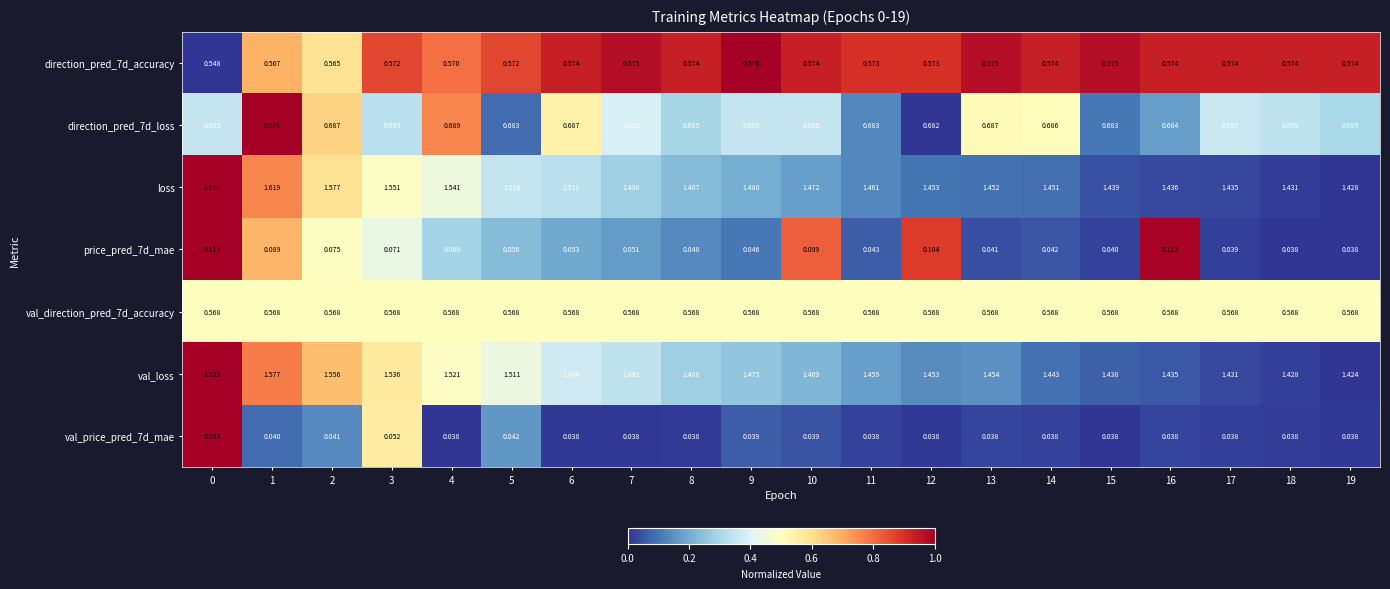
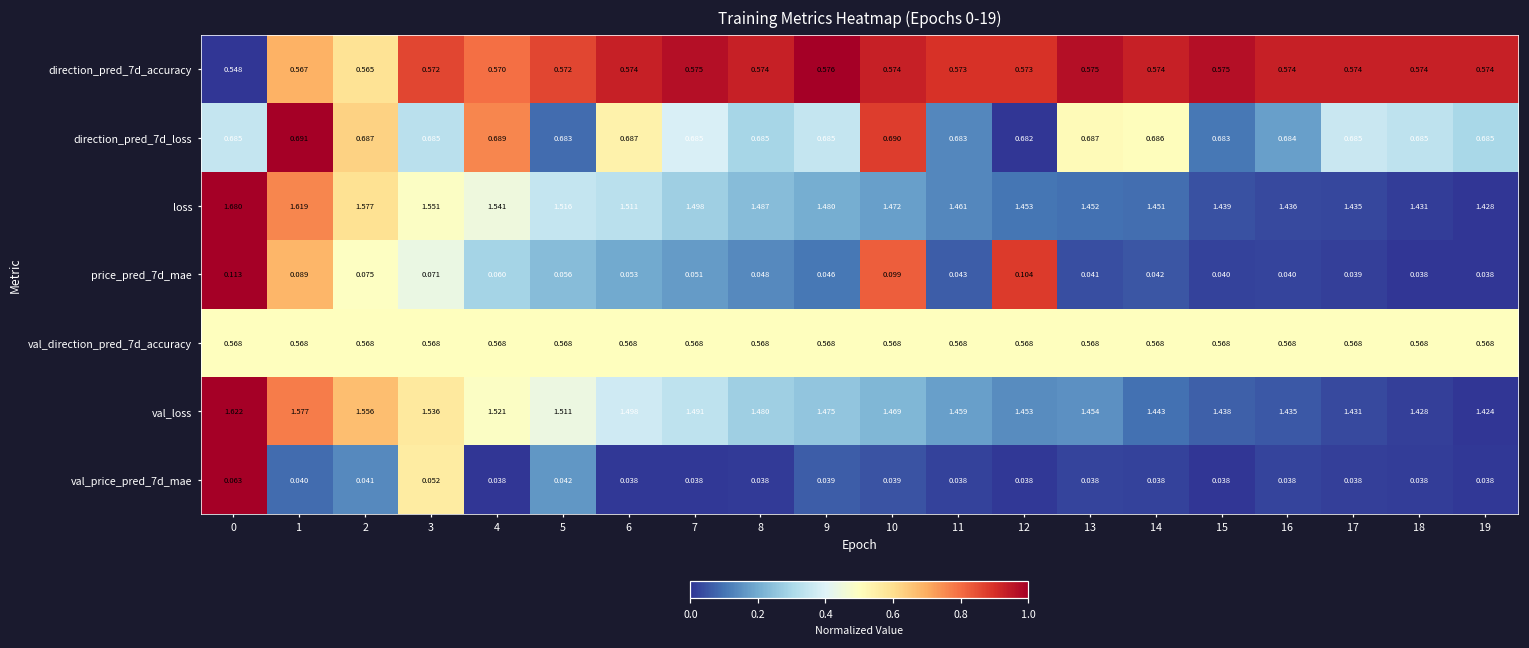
direction_pred_7d_loss, 10: 0.685 -> 0.690
price_pred_7d_mae, 16: 0.112 -> 0.040
